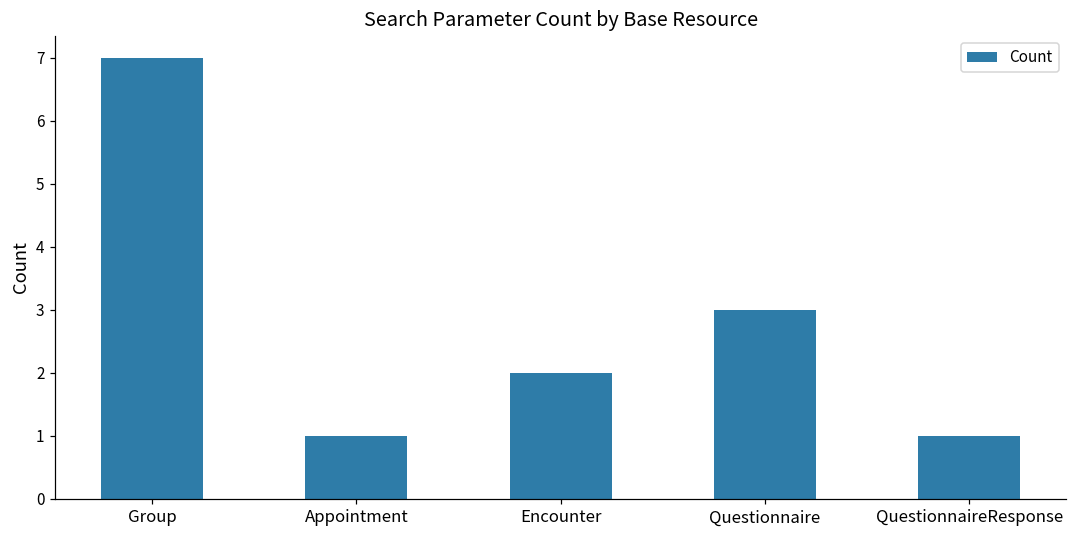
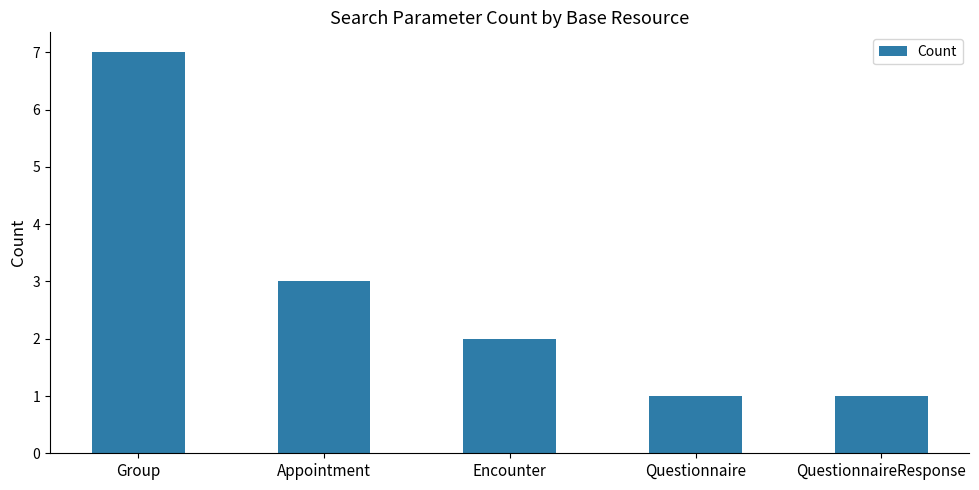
Appointment: 1 -> 3
Questionnaire: 3 -> 1
